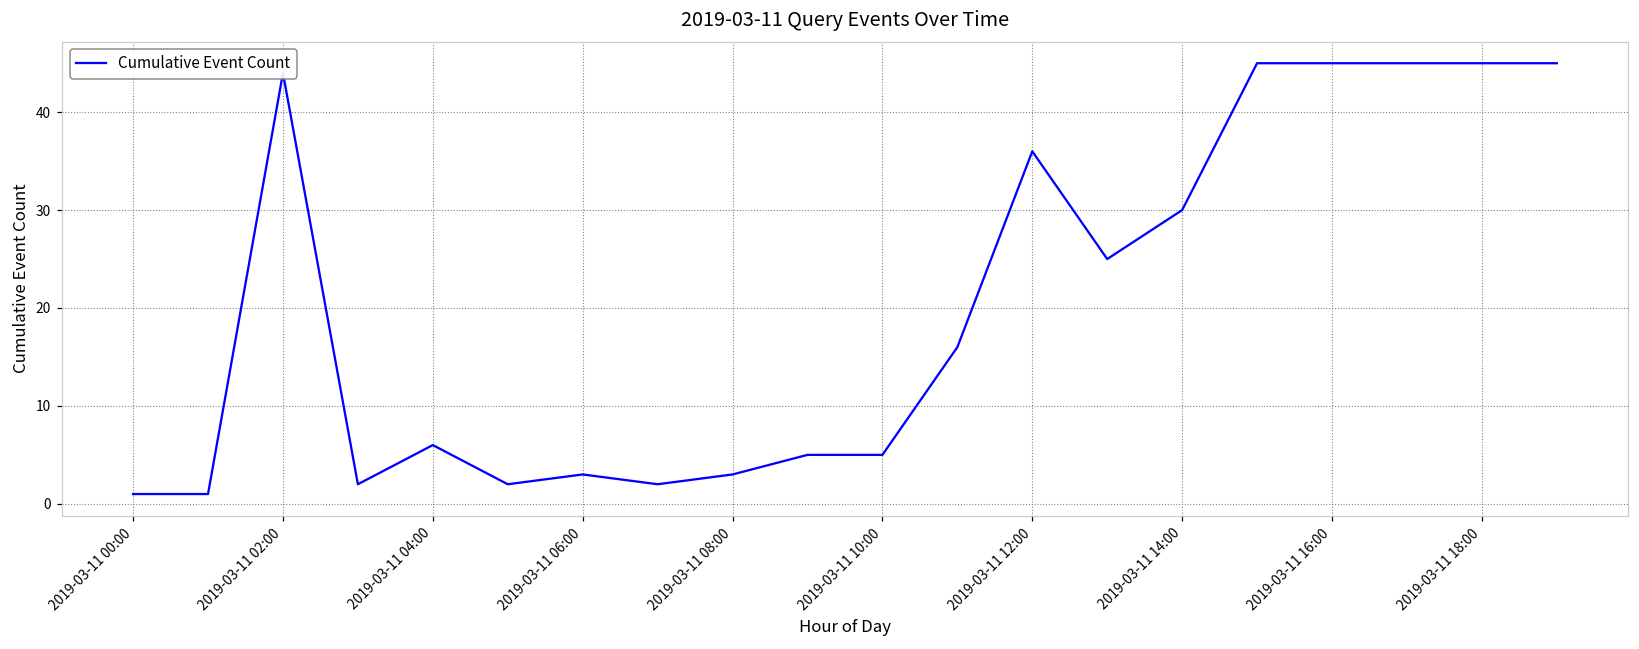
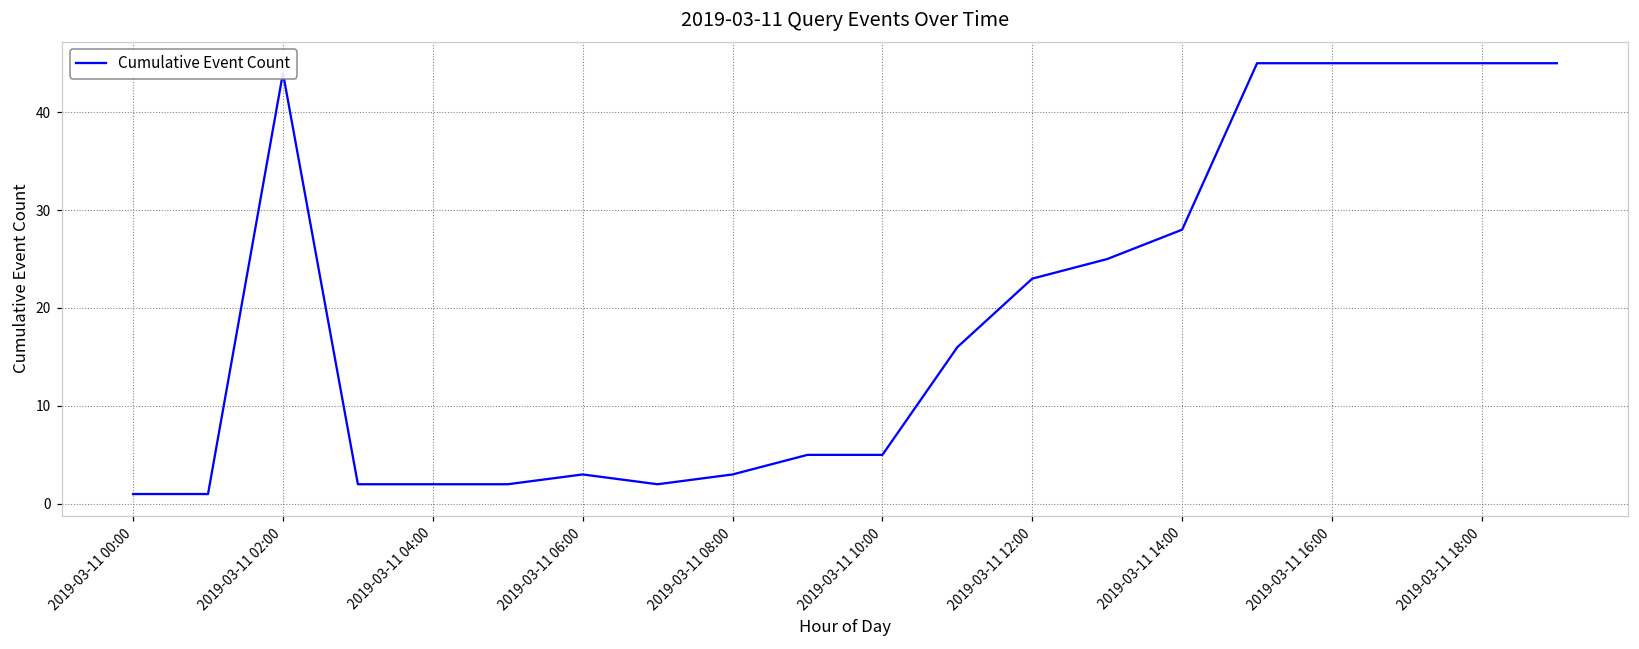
2019-03-11 04:00: 6 -> 2
2019-03-11 12:00: 36 -> 23
2019-03-11 14:00: 30 -> 28
